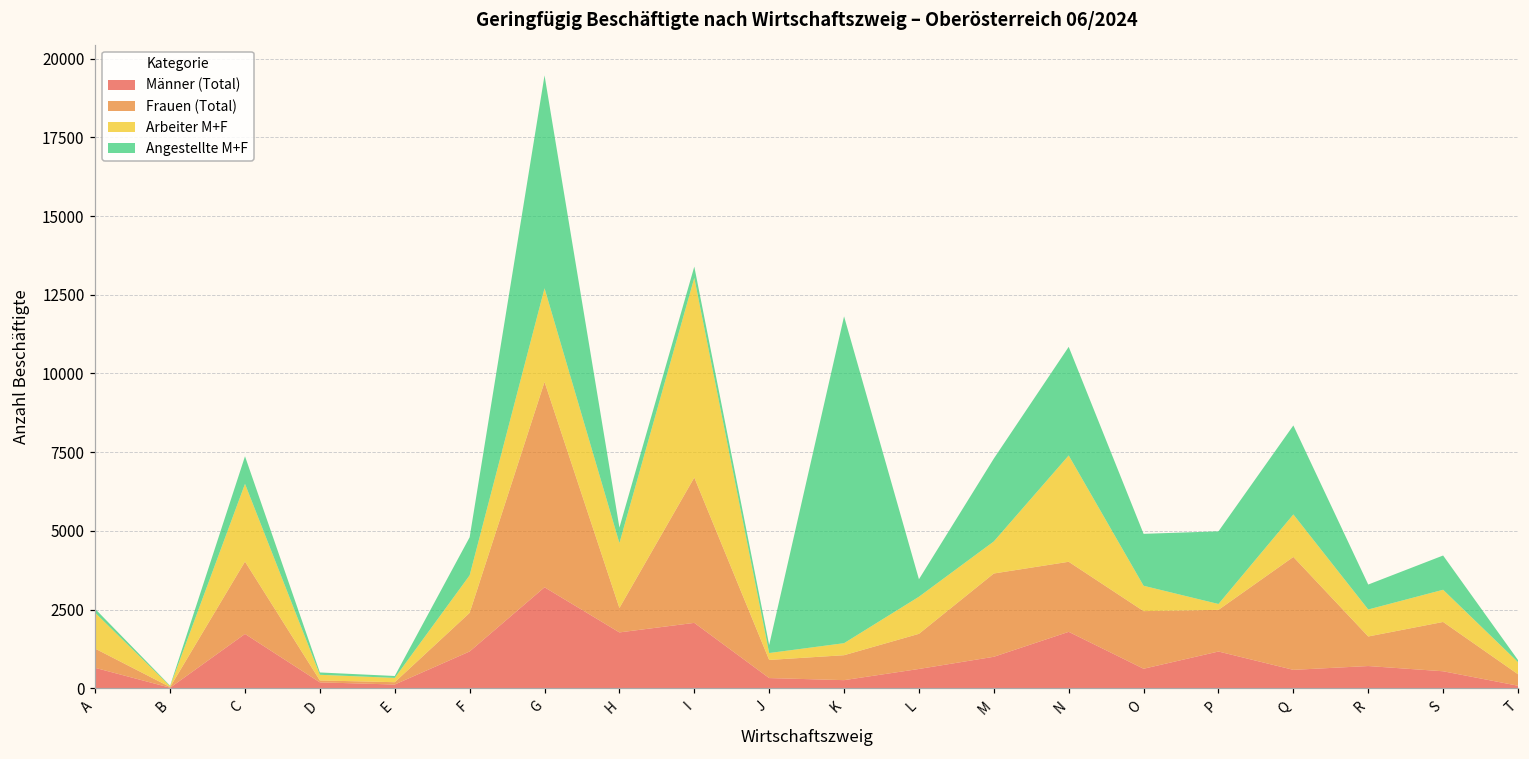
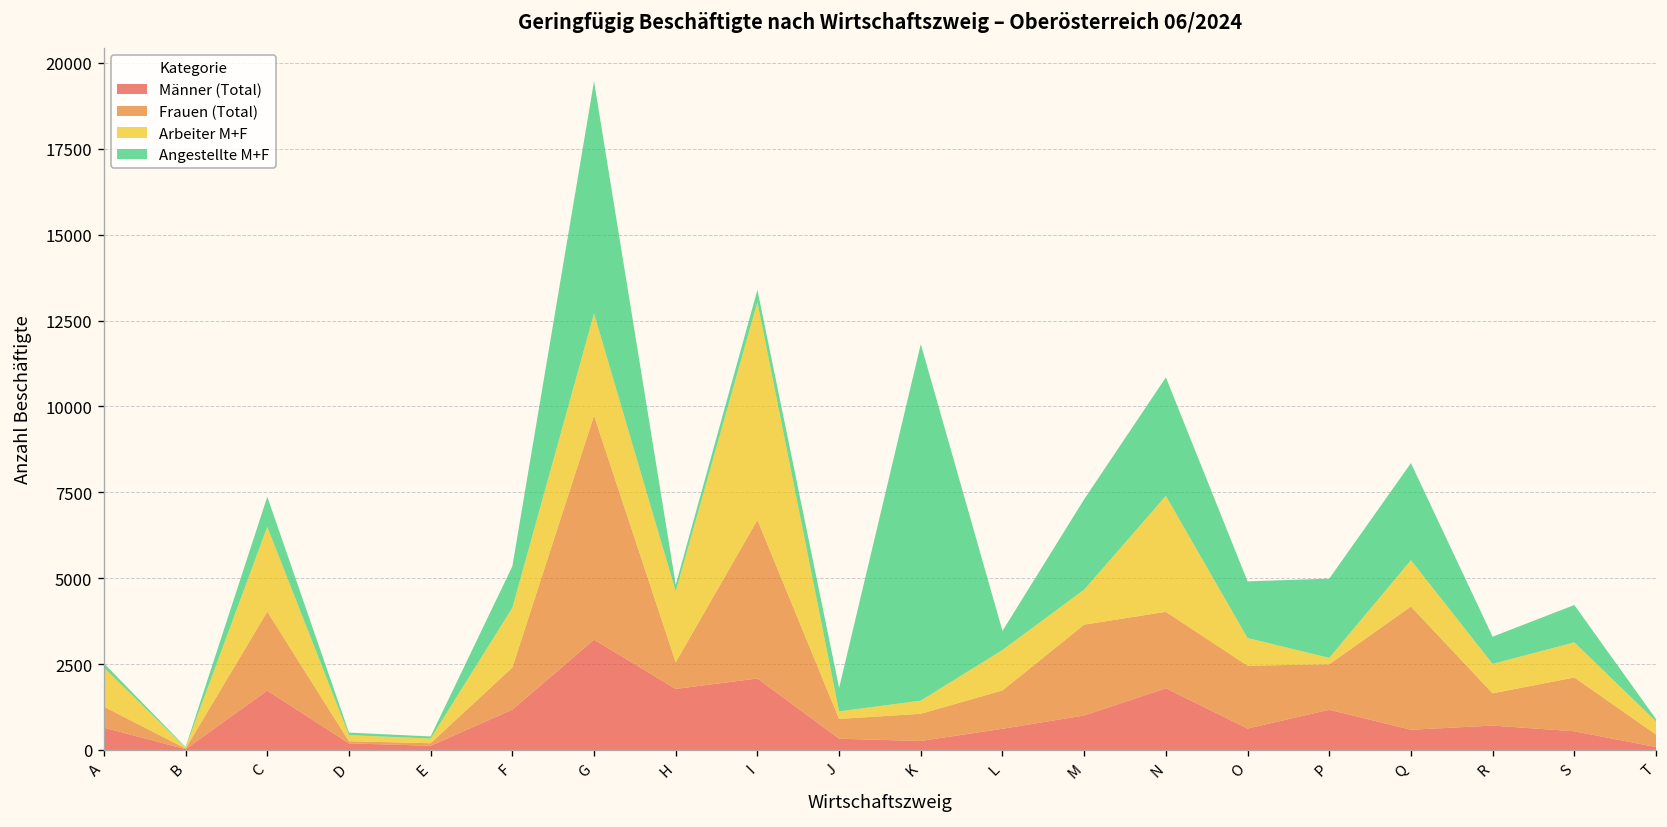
Arbeiter M+F, F: 1200 -> 1700
Angestellte M+F, H: 500 -> 200
Angestellte M+F, J: 300 -> 700
